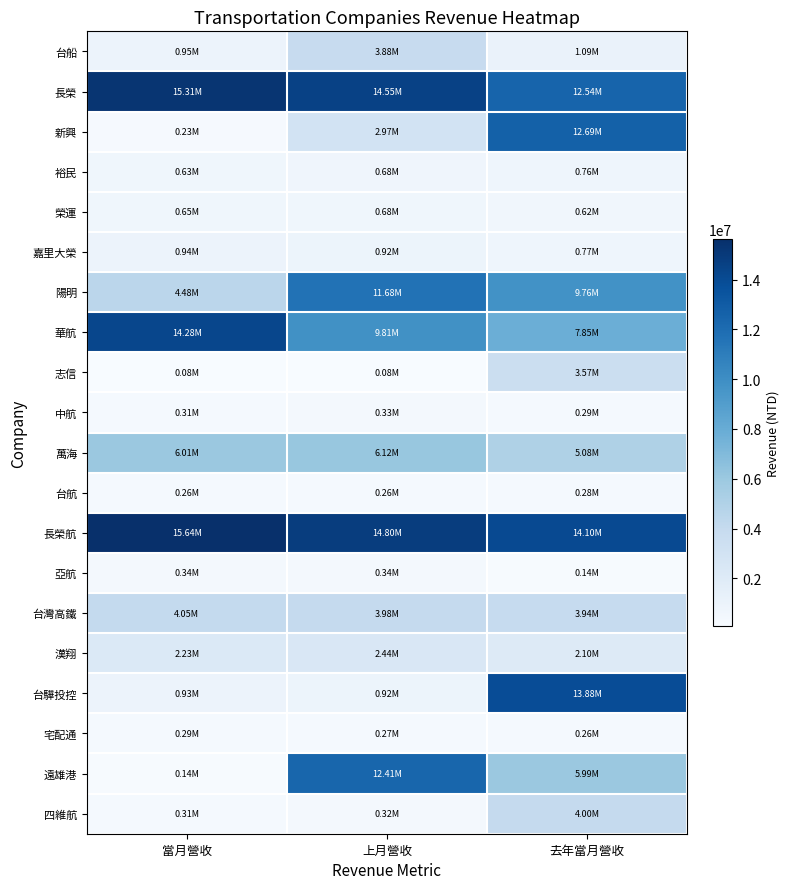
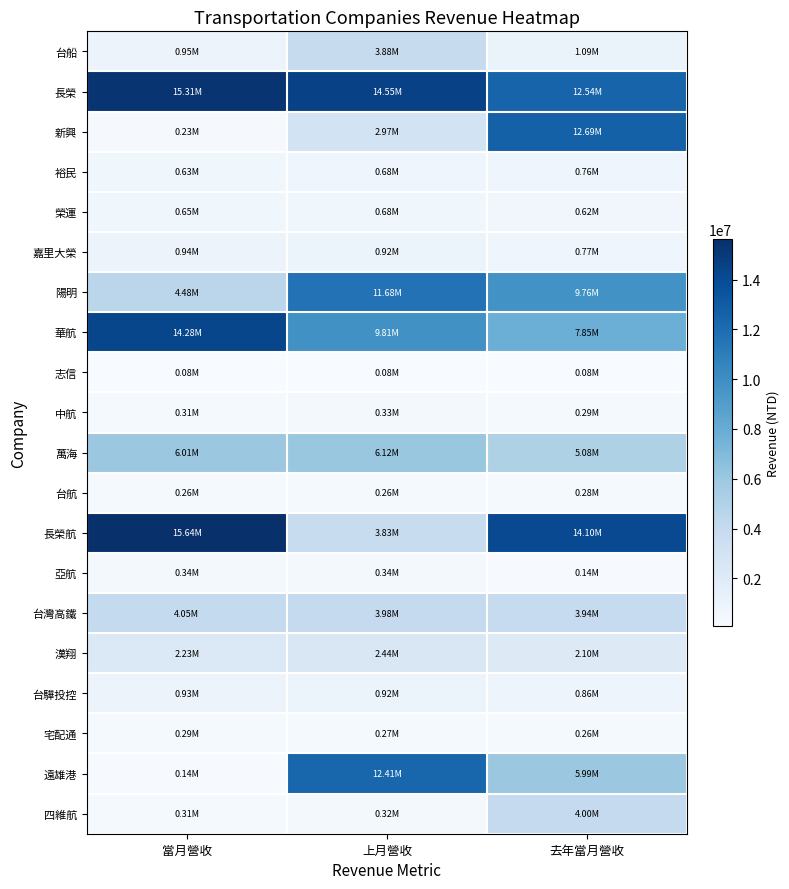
志信, 去年當月營收: 3.57M -> 0.08M
長榮航, 上月營收: 14.80M -> 3.83M
台驊投控, 去年當月營收: 13.88M -> 0.86M
